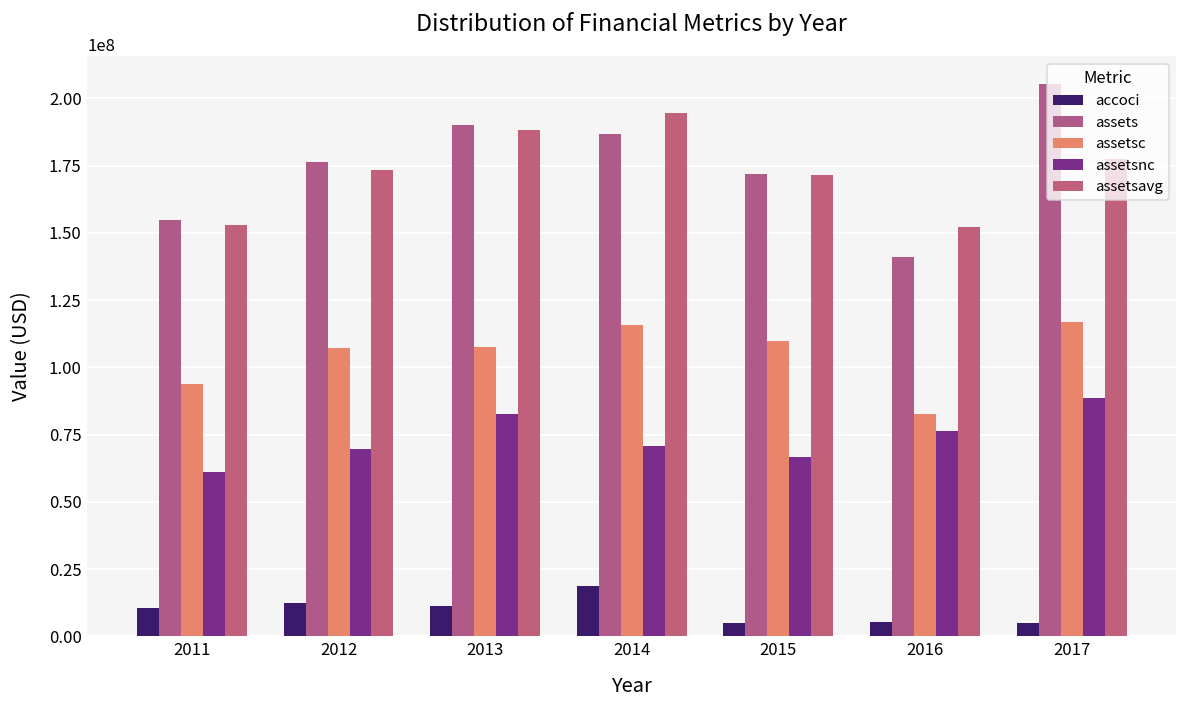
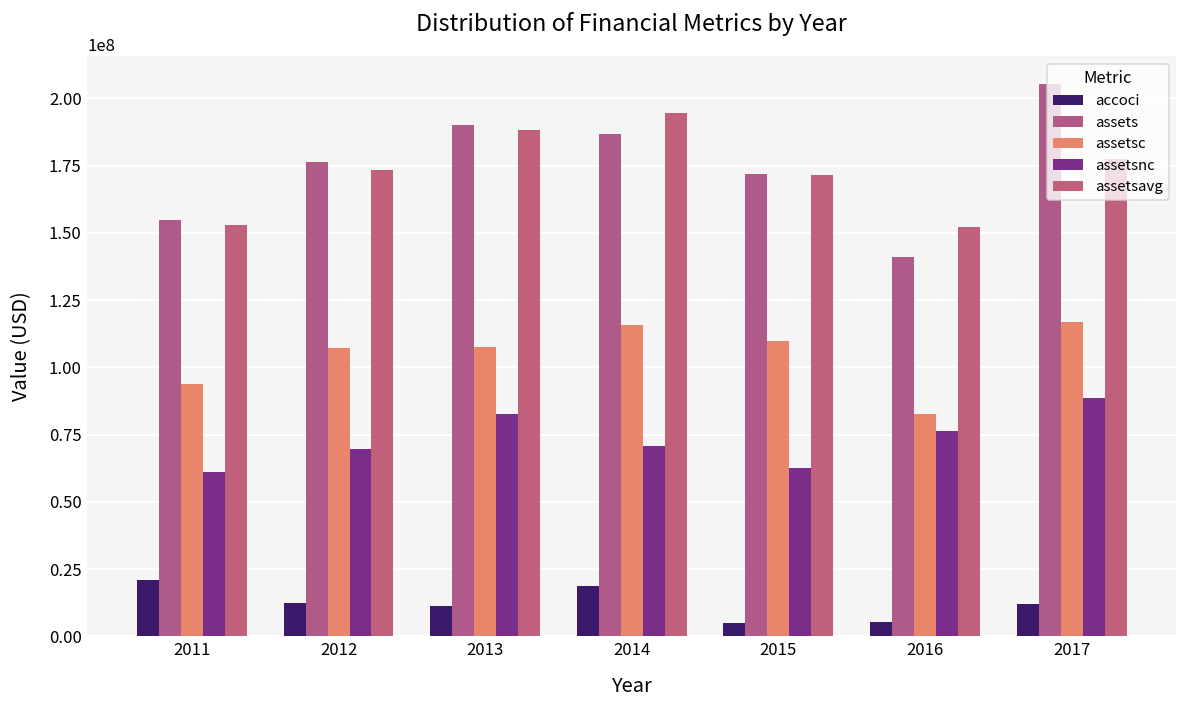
accoci, 2011: 11000000 -> 21000000
assetsnc, 2015: 67000000 -> 62000000
accoci, 2017: 5000000 -> 12000000
